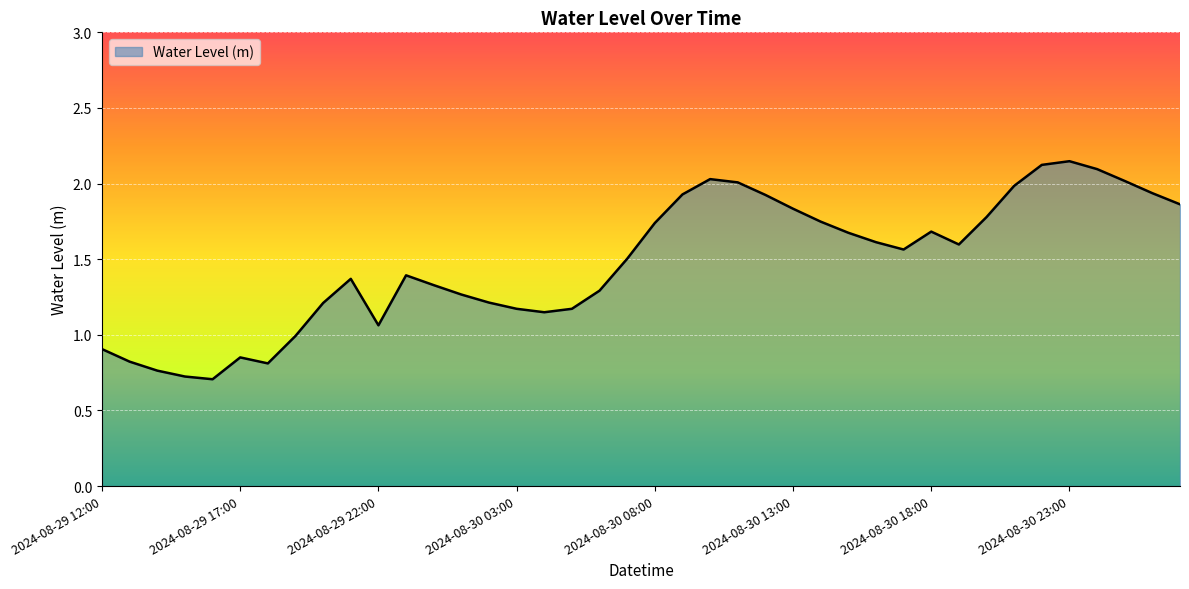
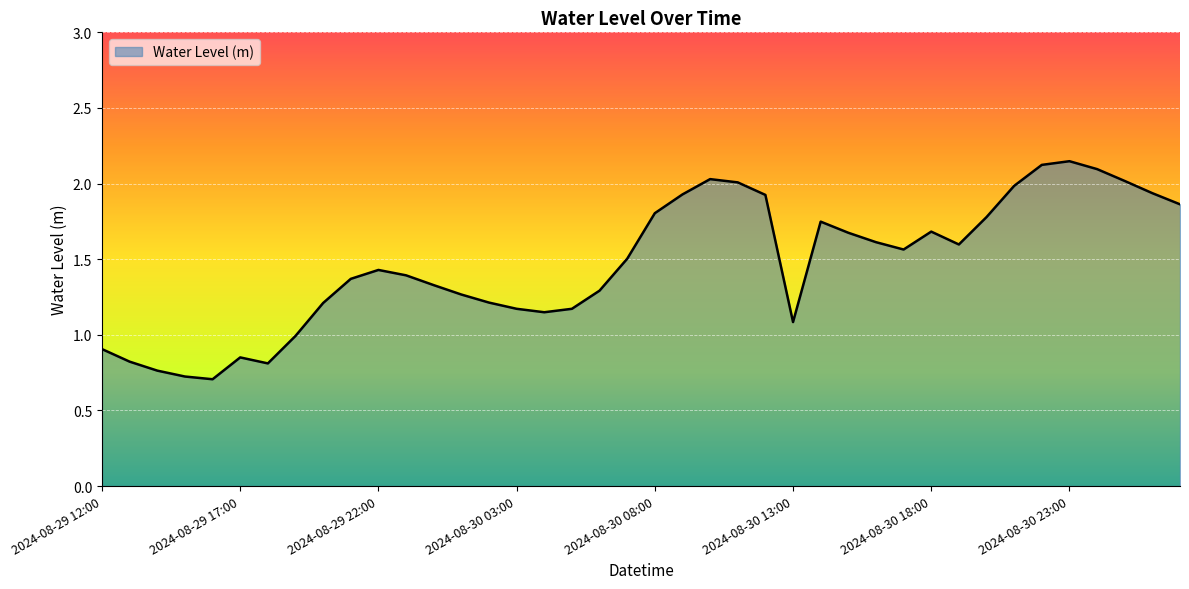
2024-08-29 22:00: 1.06 -> 1.43
2024-08-30 08:00: 1.74 -> 1.80
2024-08-30 13:00: 1.83 -> 1.08
